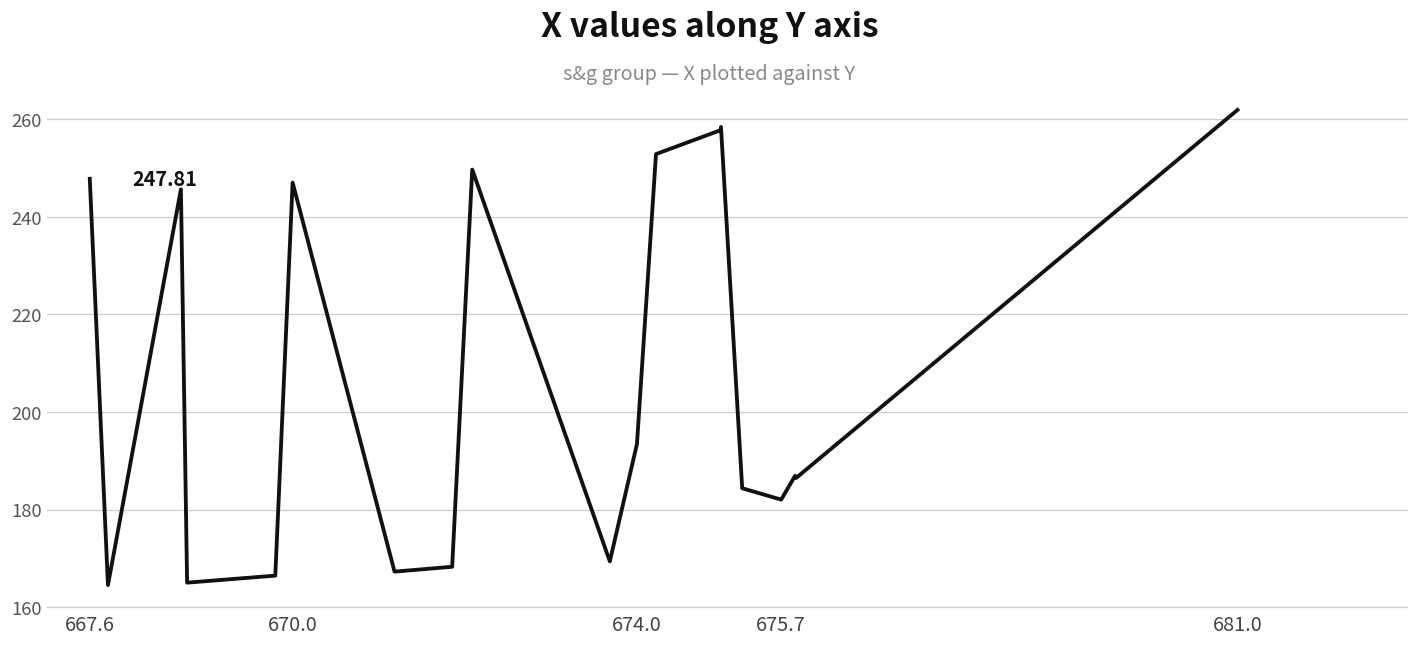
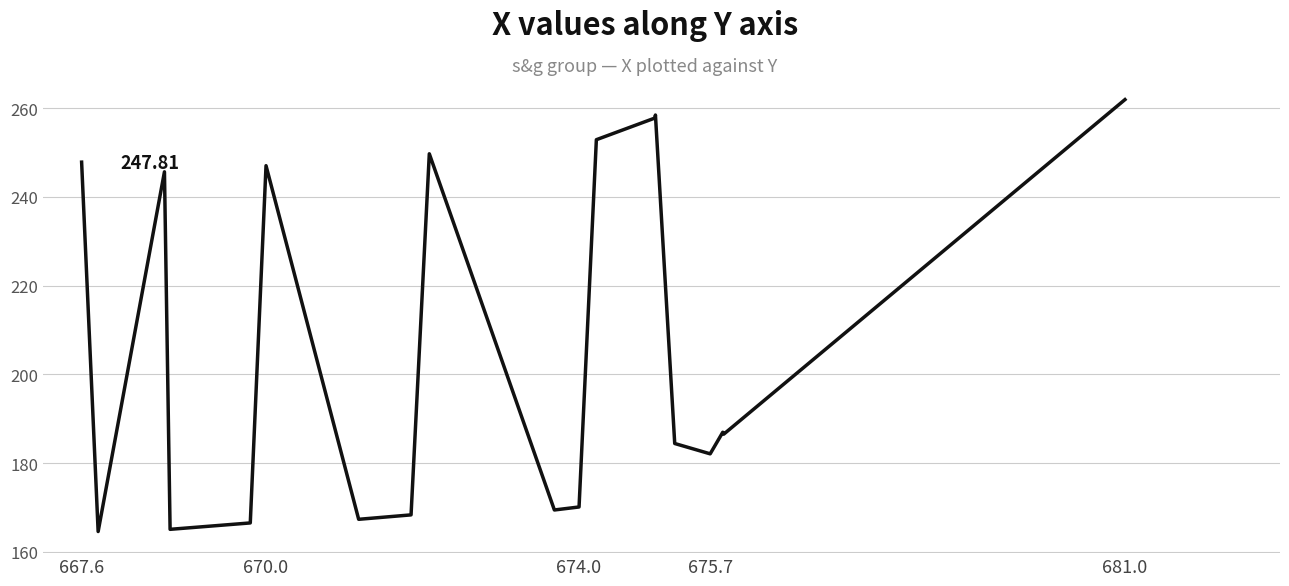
674.0: 193 -> 170
